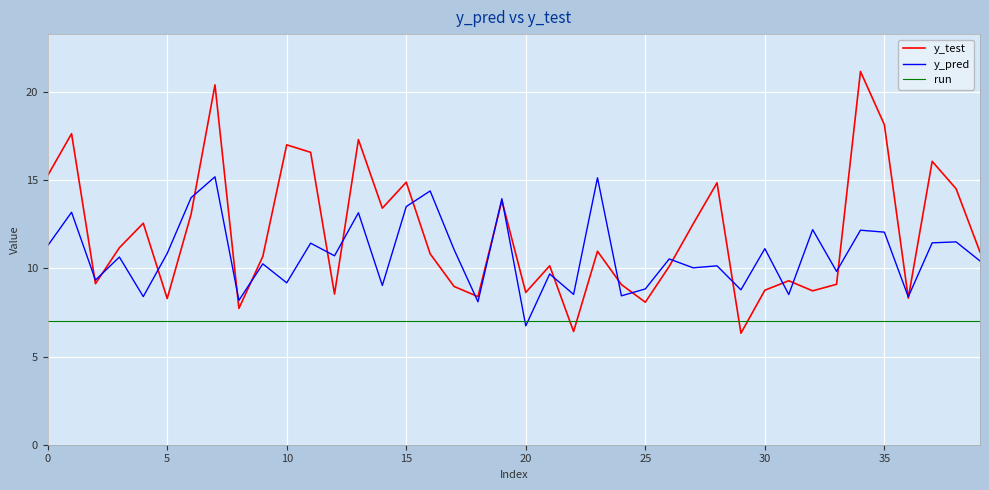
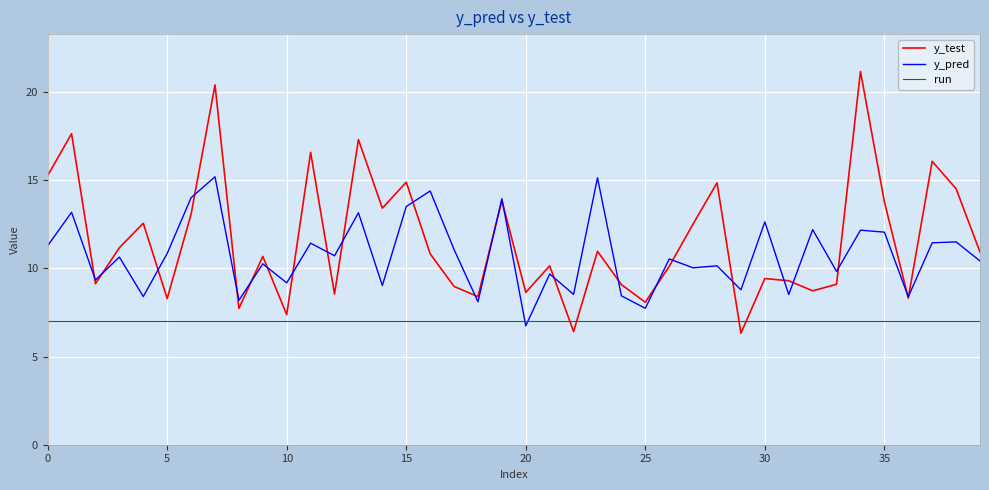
y_test, 10: 17.0 -> 7.4
y_pred, 25: 8.8 -> 7.7
y_test, 30: 8.8 -> 9.4
y_pred, 30: 11.1 -> 12.6
y_test, 35: 18.2 -> 13.8
